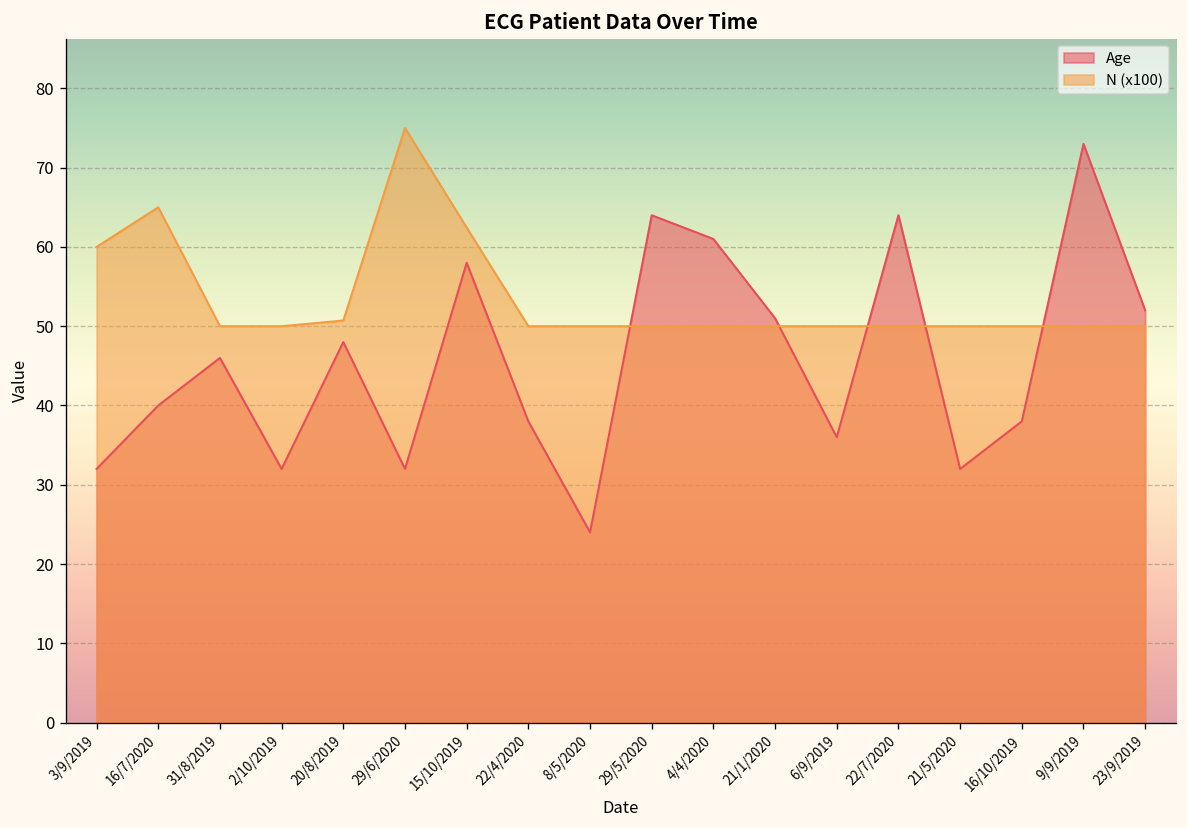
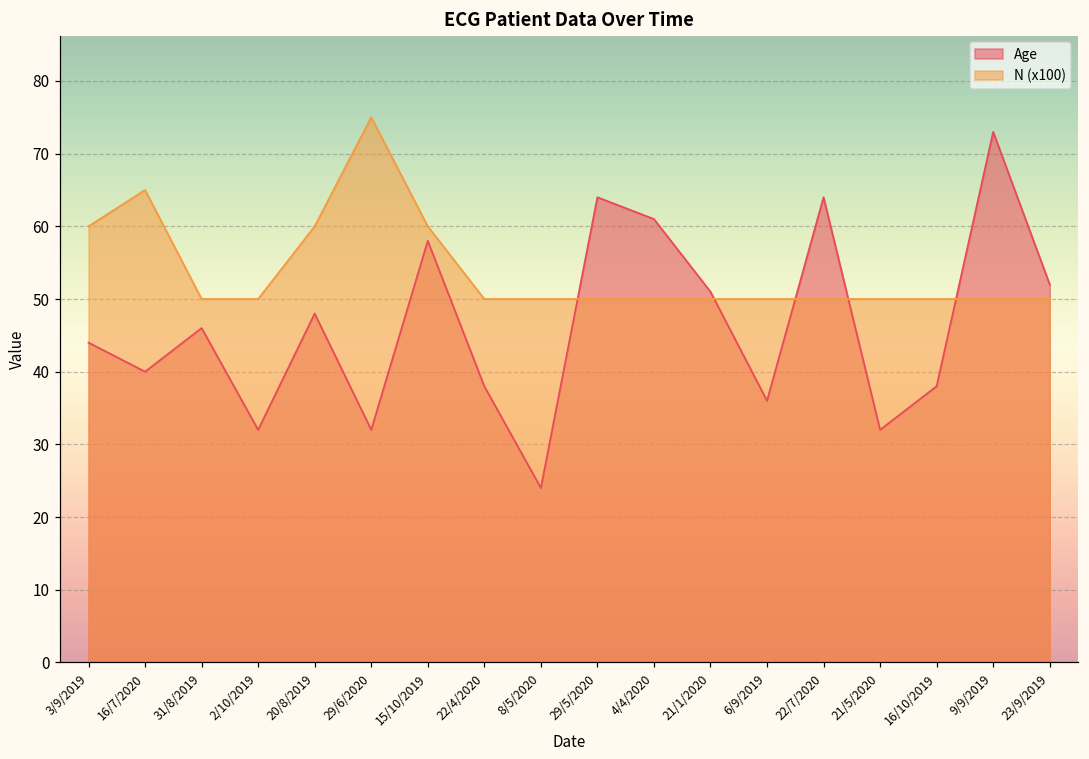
Age, 3/9/2019: 32 -> 44
N (x100), 20/8/2019: 51 -> 60
N (x100), 15/10/2019: 62 -> 60
